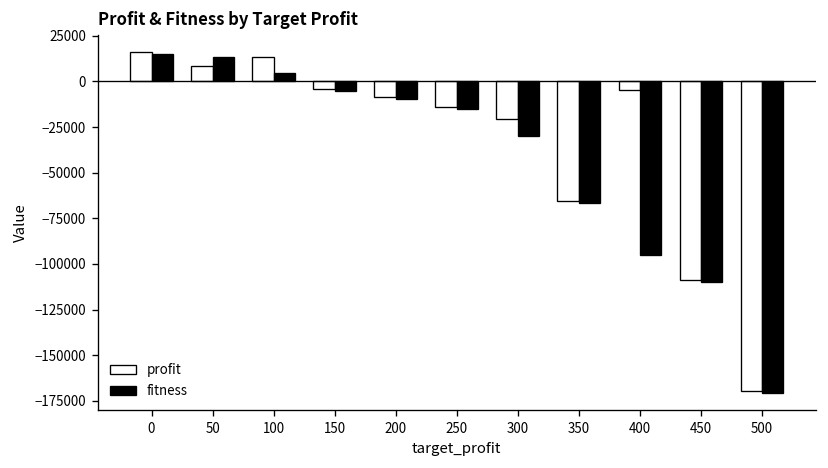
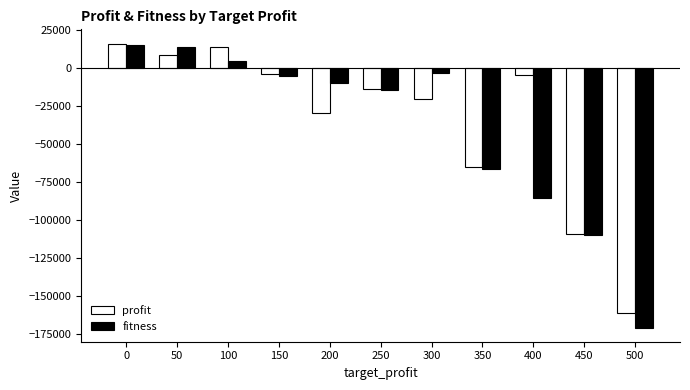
profit, 200: -9000 -> -29000
fitness, 300: -30000 -> -4000
fitness, 400: -95000 -> -86000
profit, 500: -170000 -> -161000
